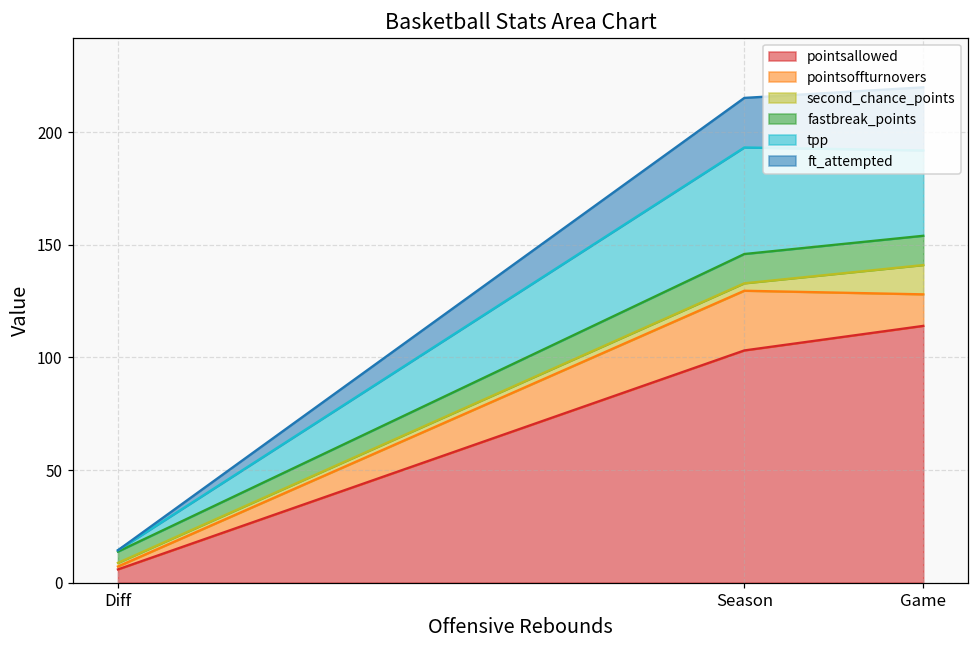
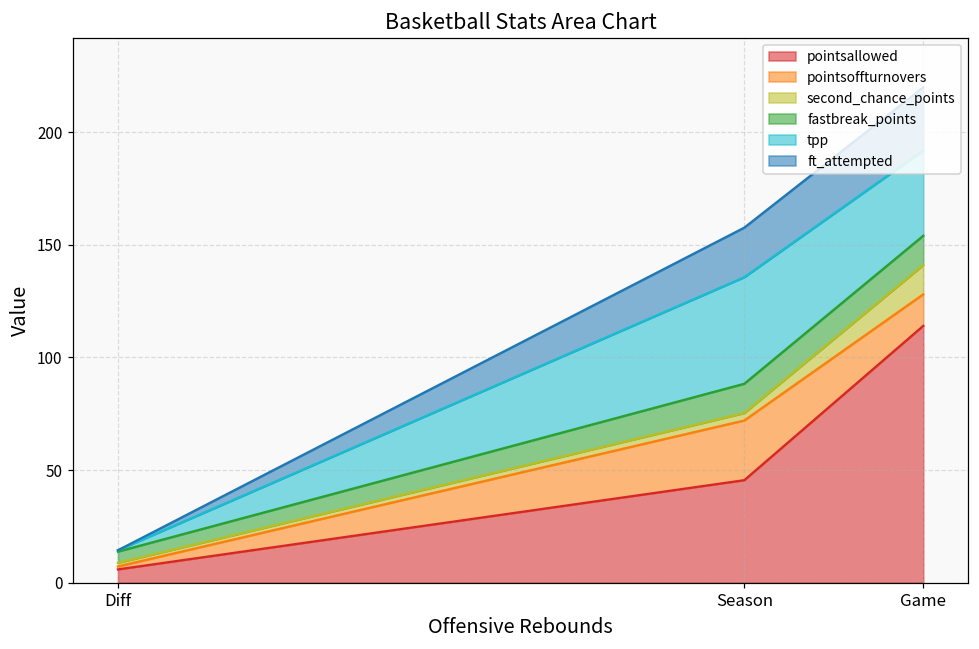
pointsallowed, Season: 103 -> 46
